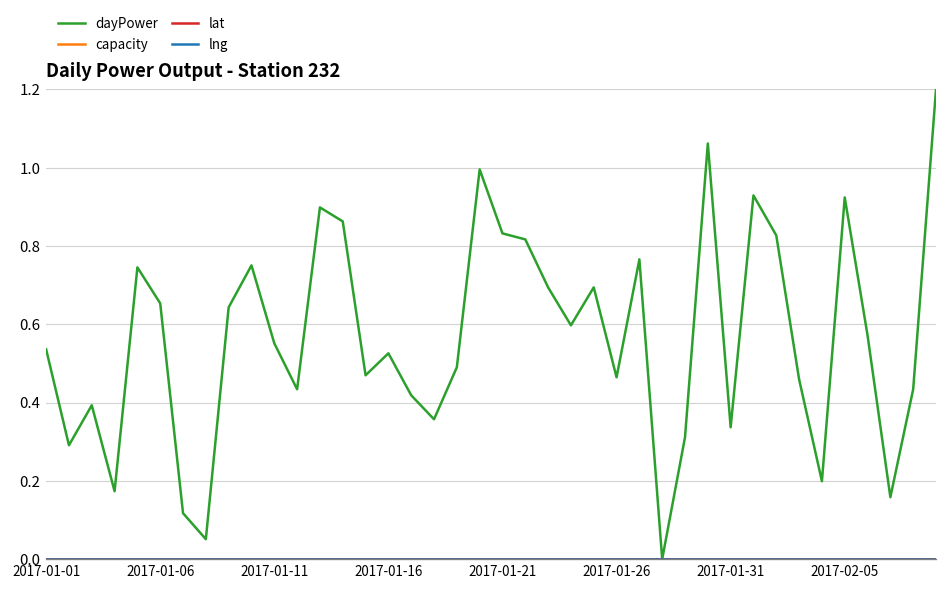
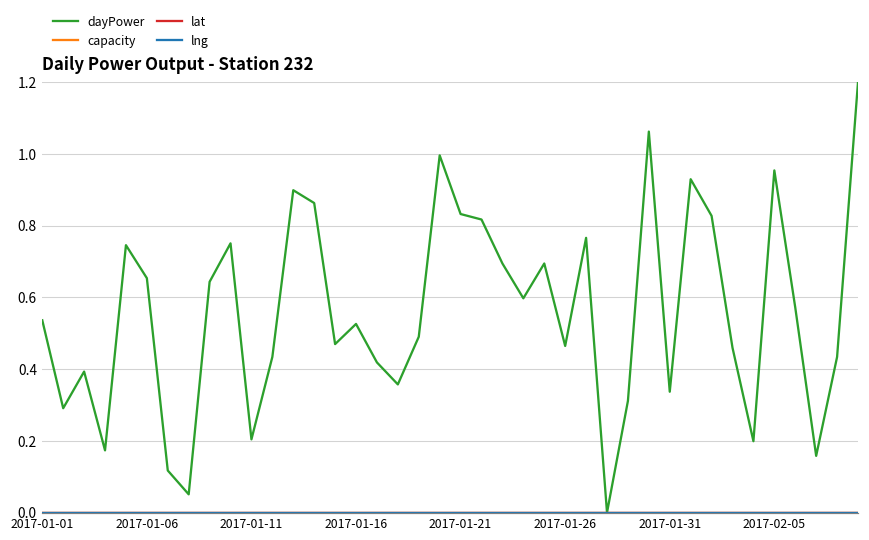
dayPower, 2017-01-11: 0.55 -> 0.20
dayPower, 2017-02-05: 0.92 -> 0.95
